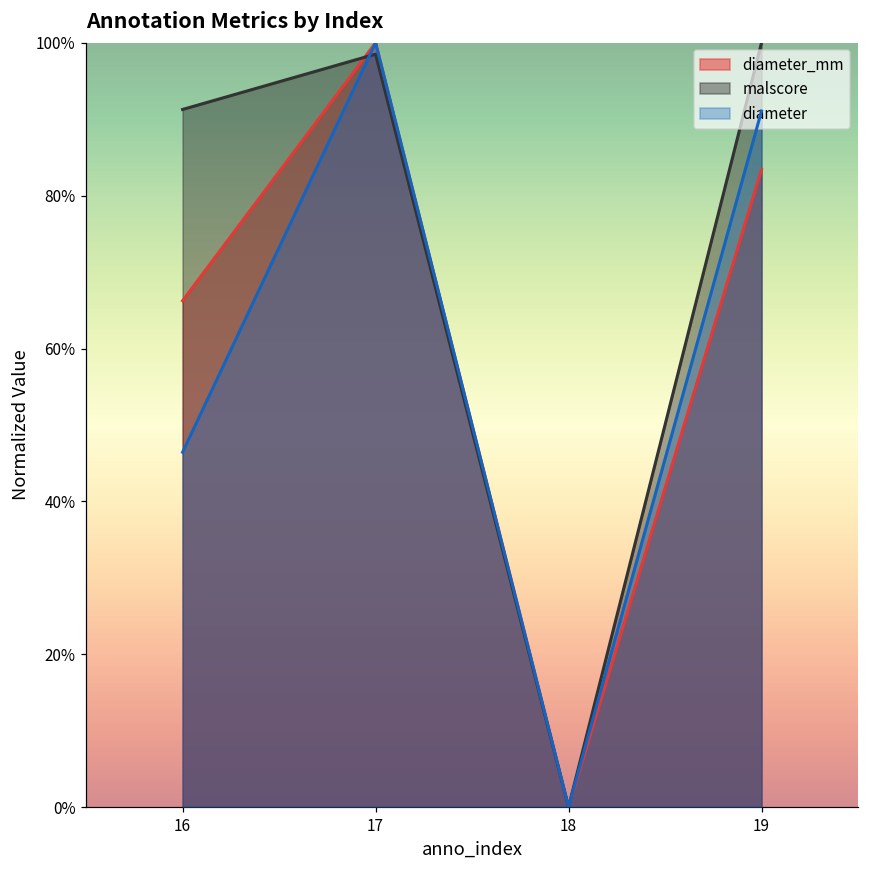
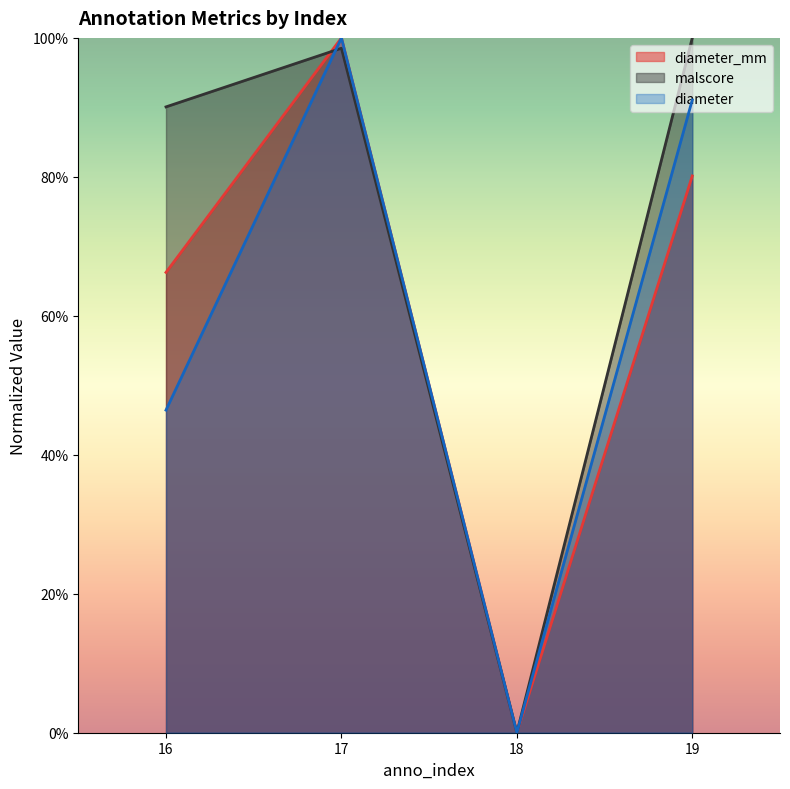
malscore, 16: 91% -> 90%
diameter_mm, 19: 83% -> 80%
